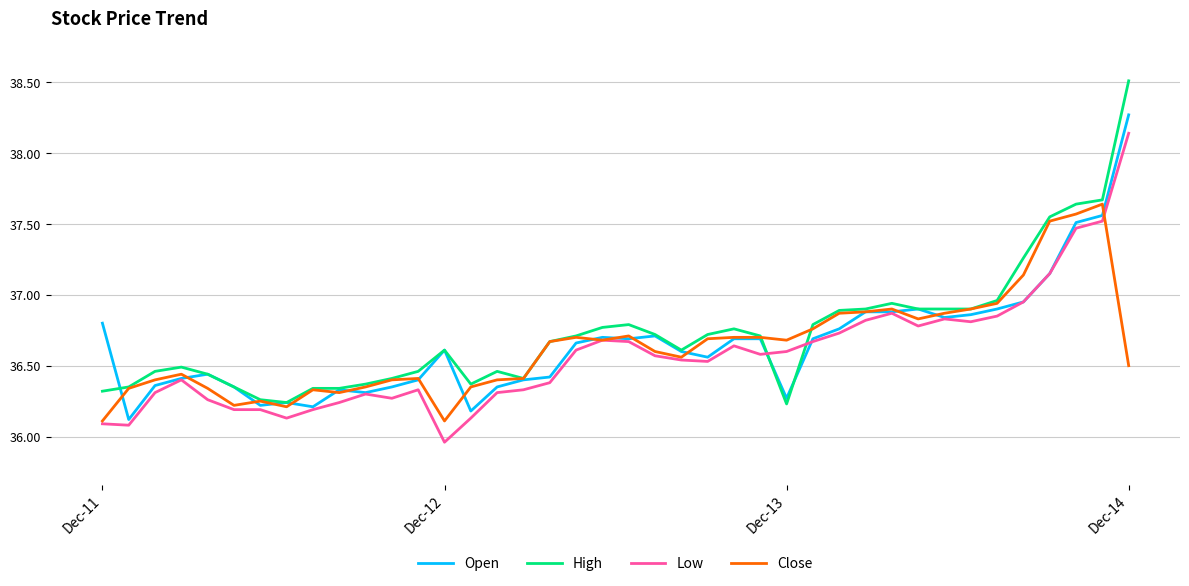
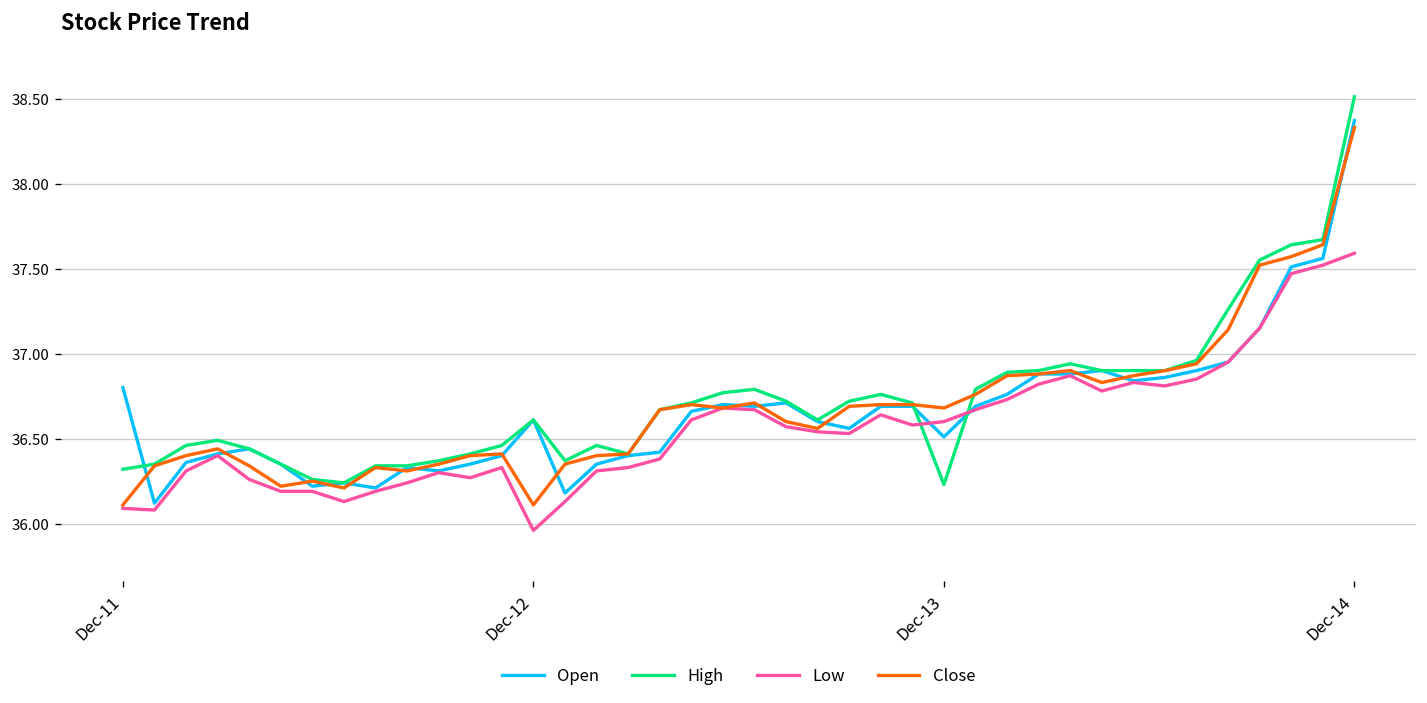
Open, Dec-13: 36.27 -> 36.51
Open, Dec-14: 38.27 -> 38.37
Low, Dec-14: 38.14 -> 37.59
Close, Dec-14: 36.50 -> 38.33
